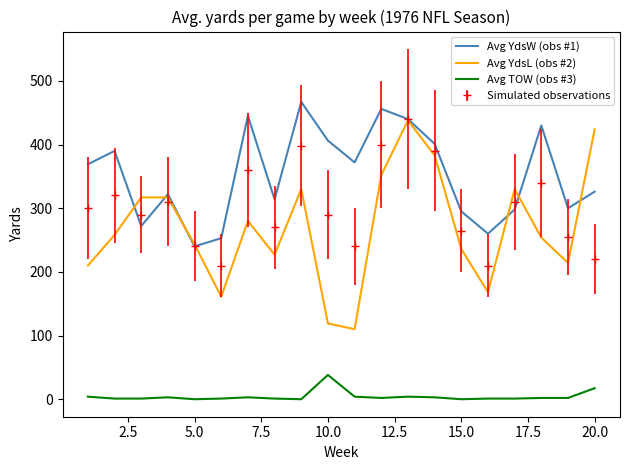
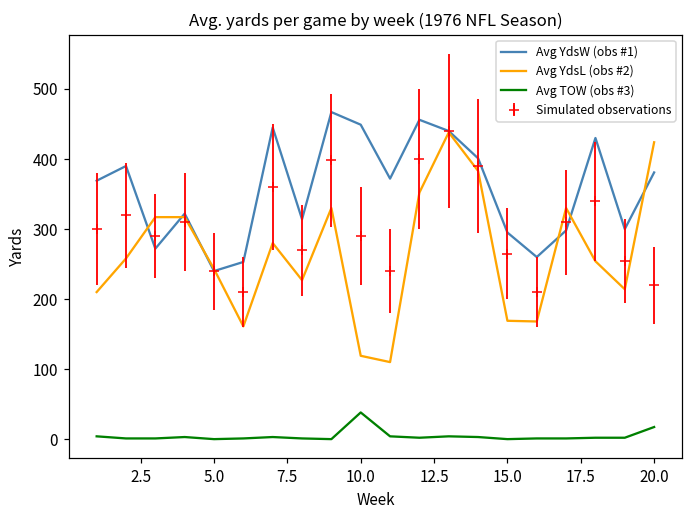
Avg YdsW (obs #1), 10.0: 410 -> 450
Avg YdsL (obs #2), 15.0: 240 -> 170
Avg YdsW (obs #1), 20.0: 330 -> 380
